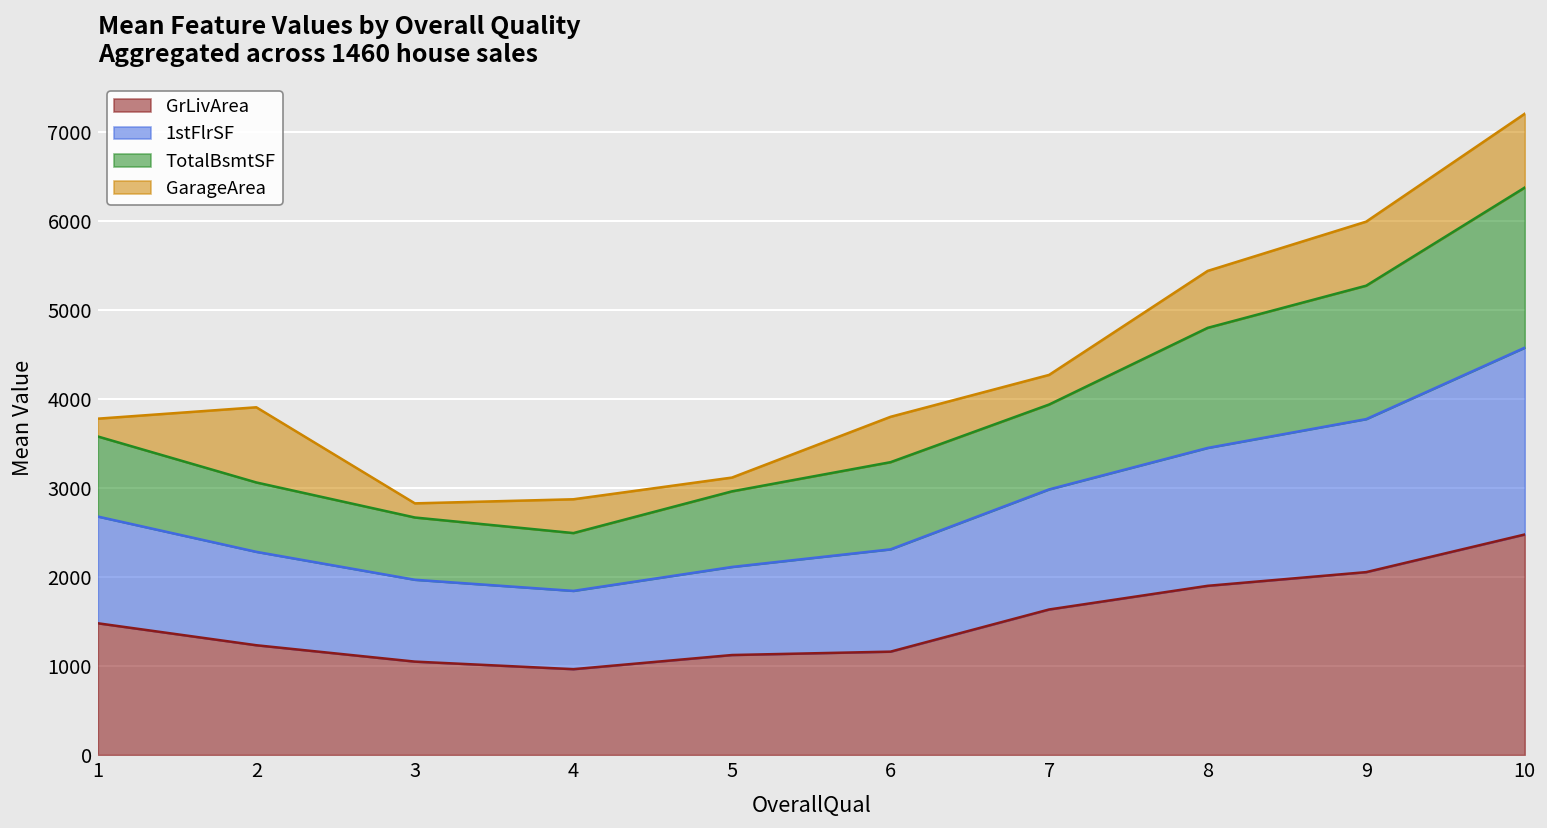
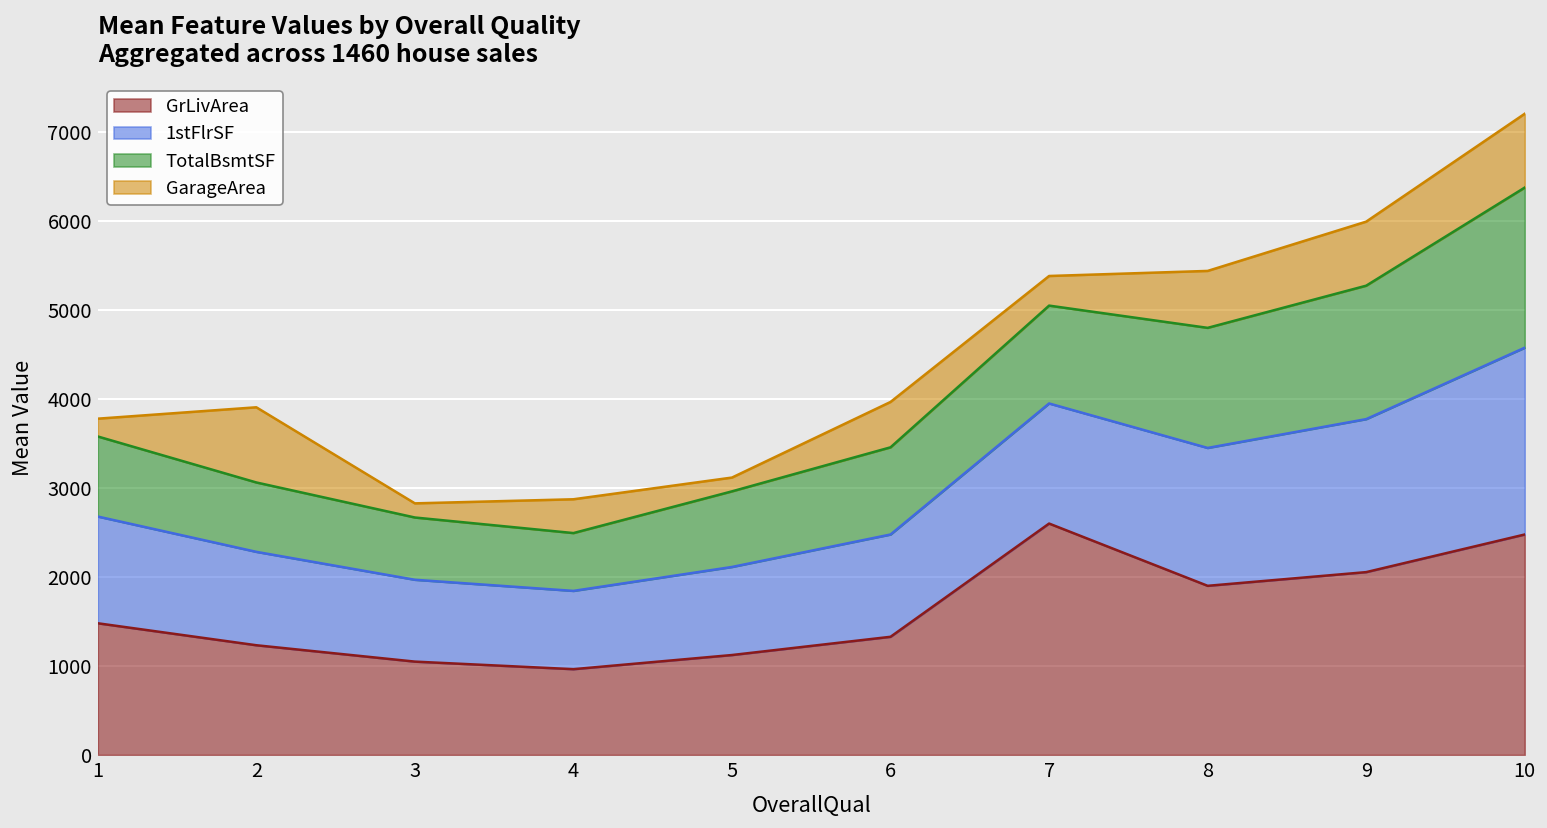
GrLivArea, 6: 1200 -> 1300
GrLivArea, 7: 1600 -> 2600
TotalBsmtSF, 7: 1000 -> 1100
